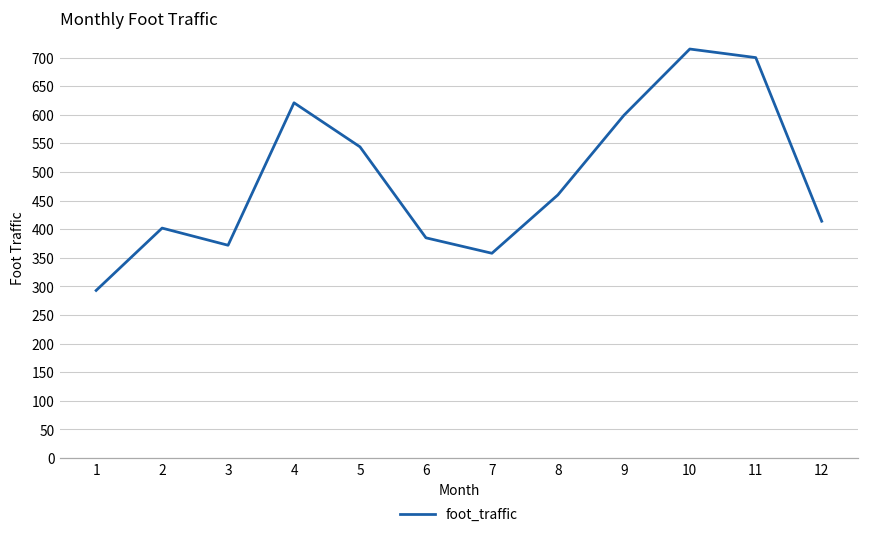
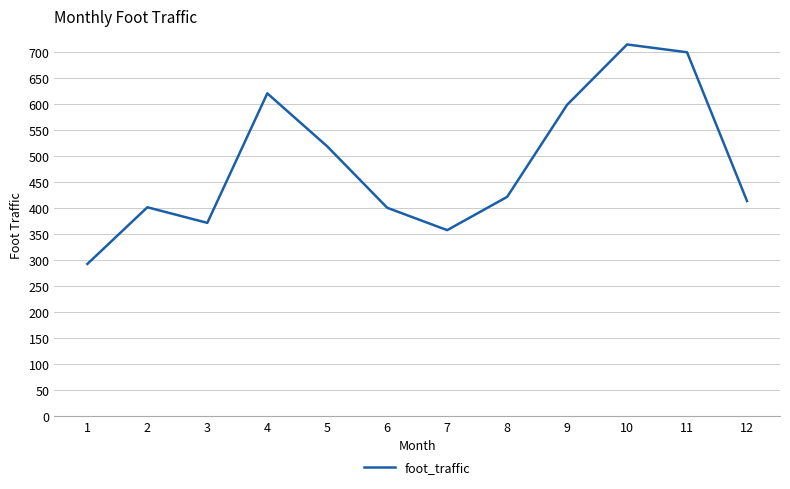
5: 540 -> 520
6: 390 -> 400
8: 460 -> 420
